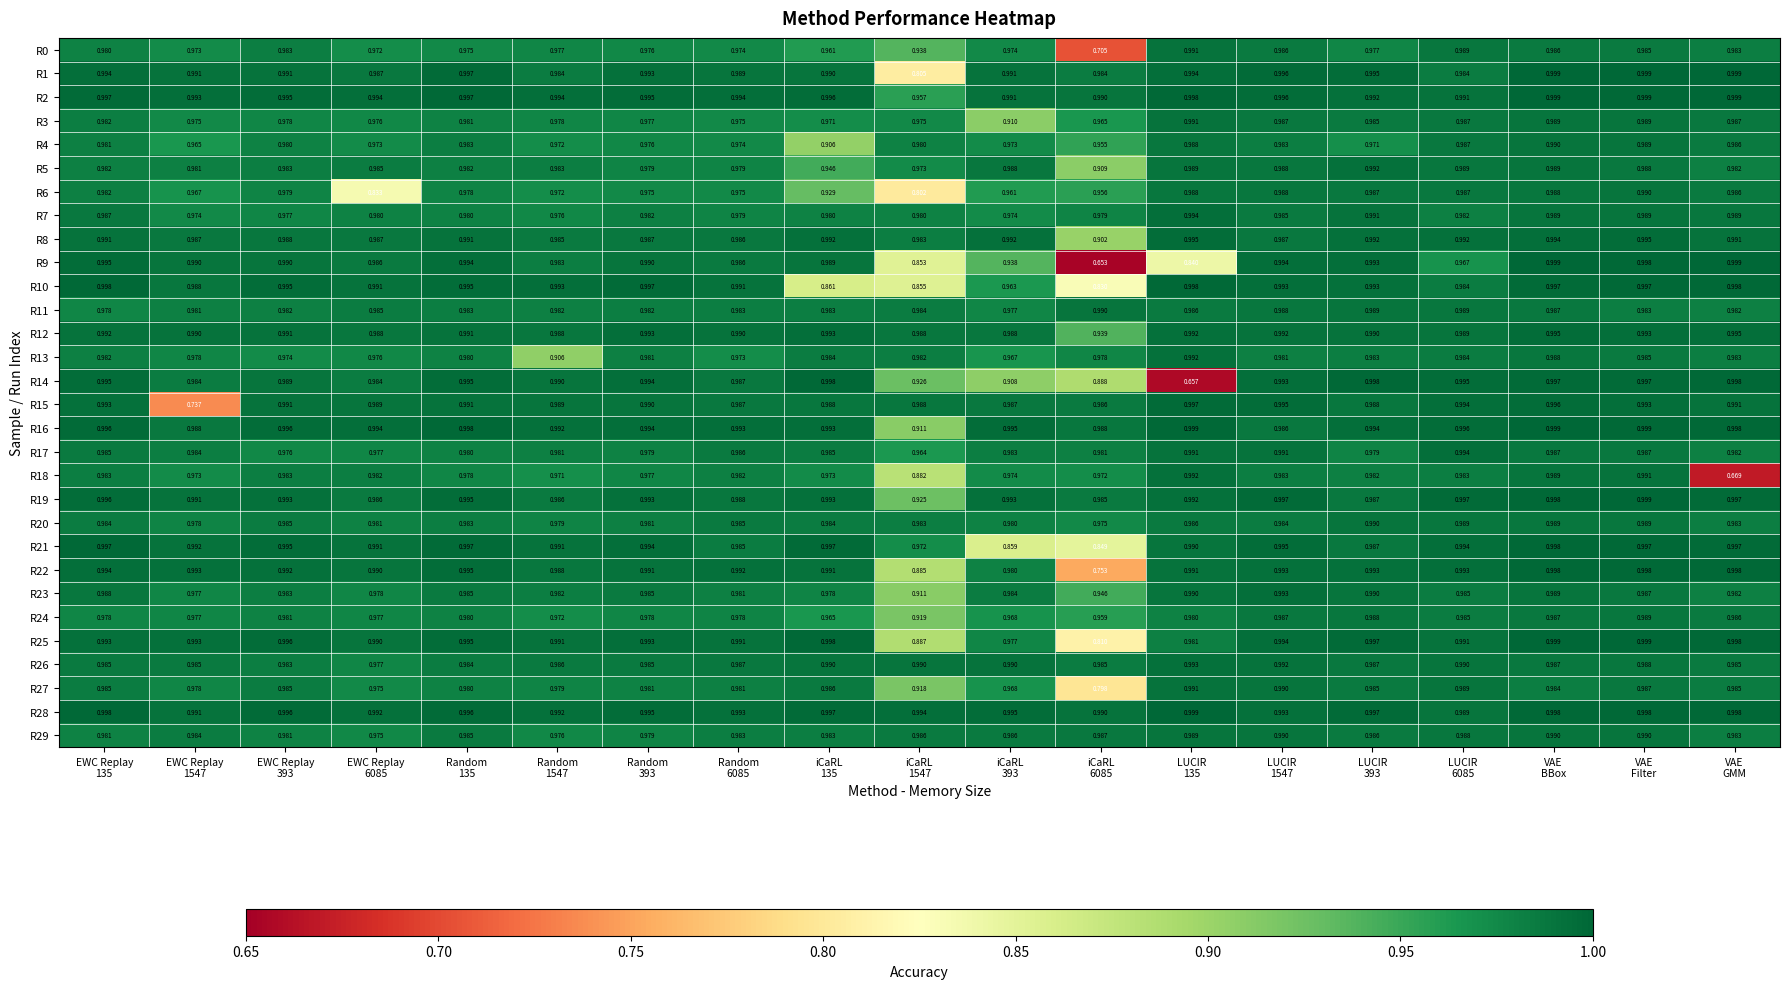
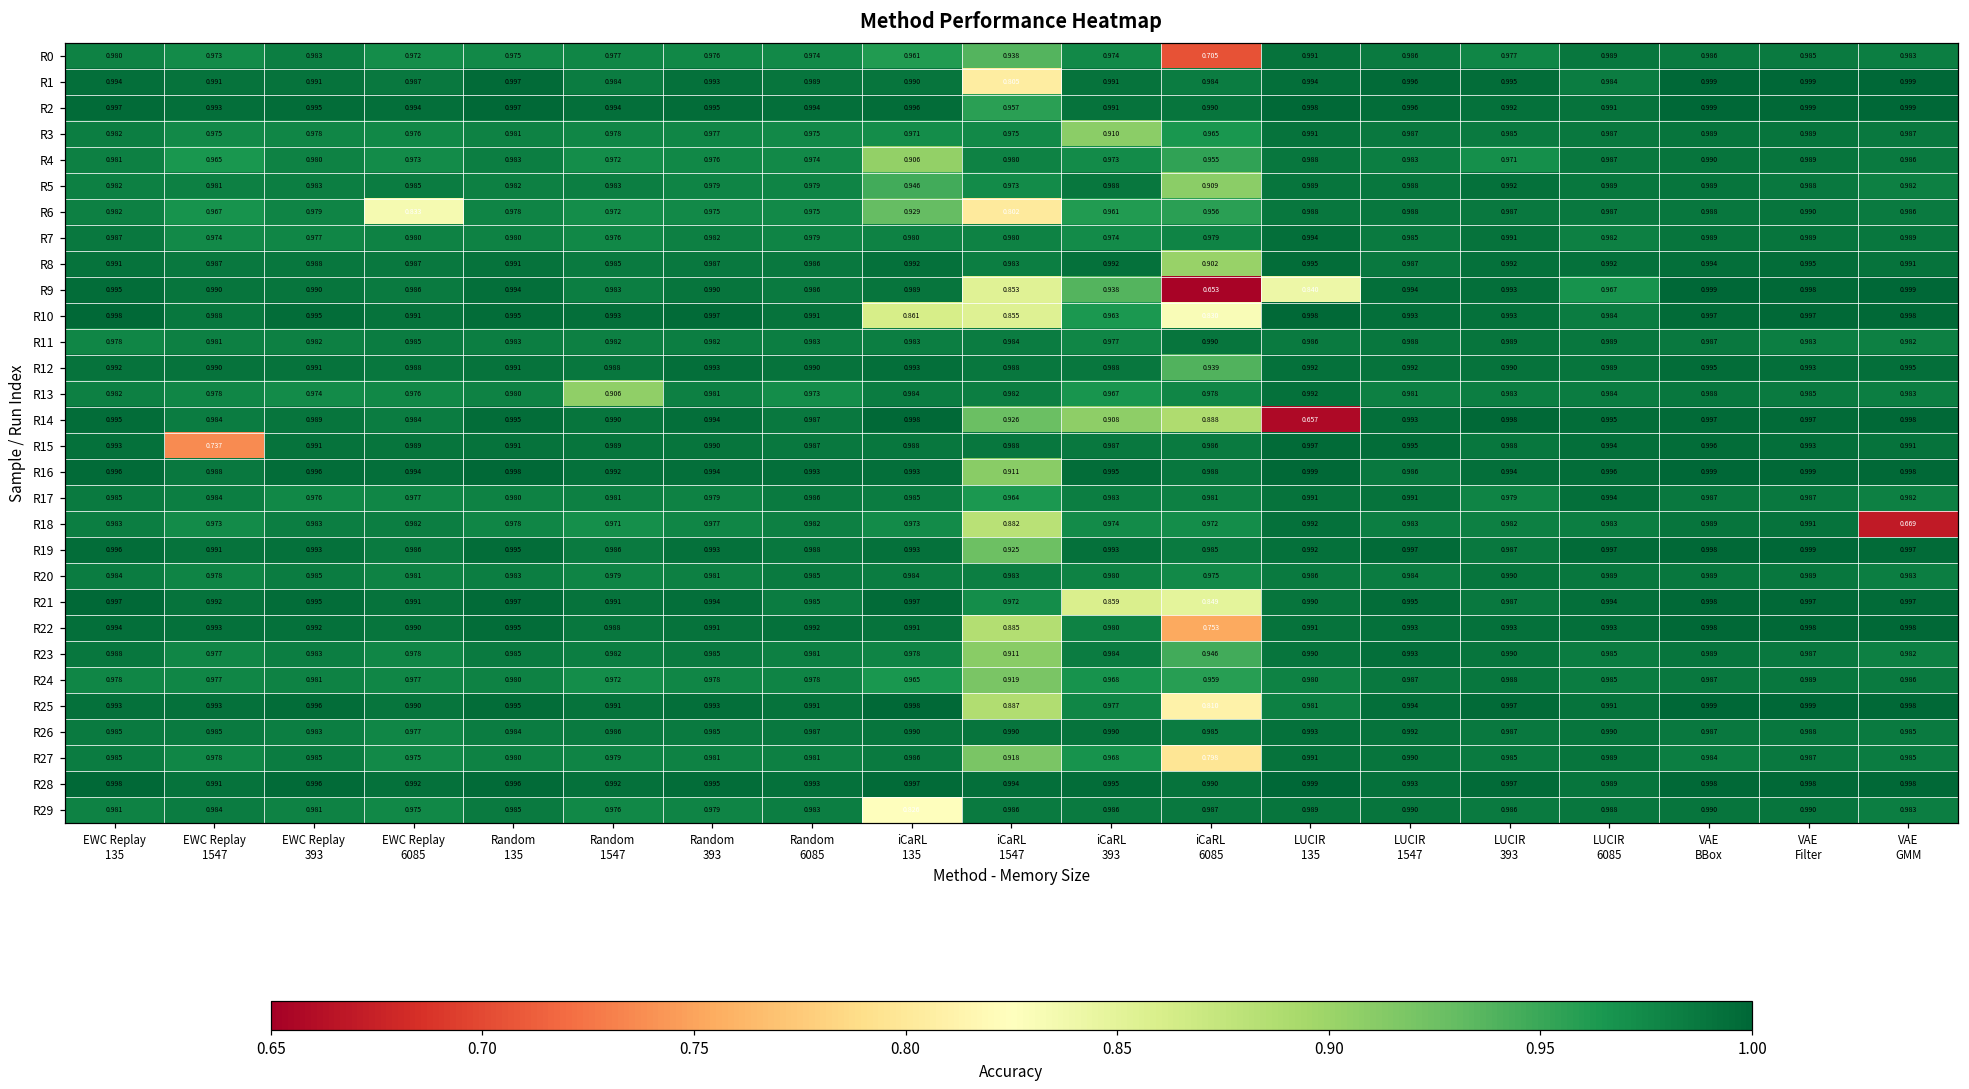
R29, iCaRL 135: 0.983 -> 0.826
